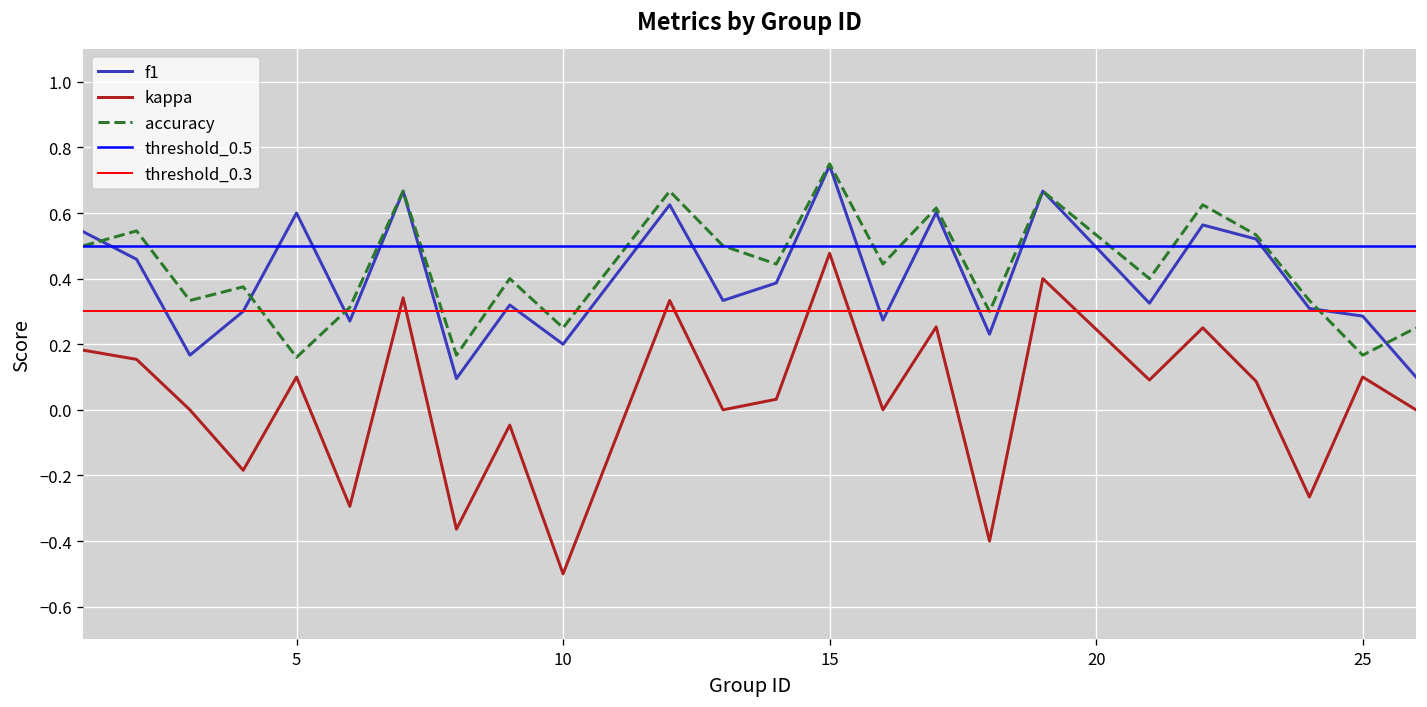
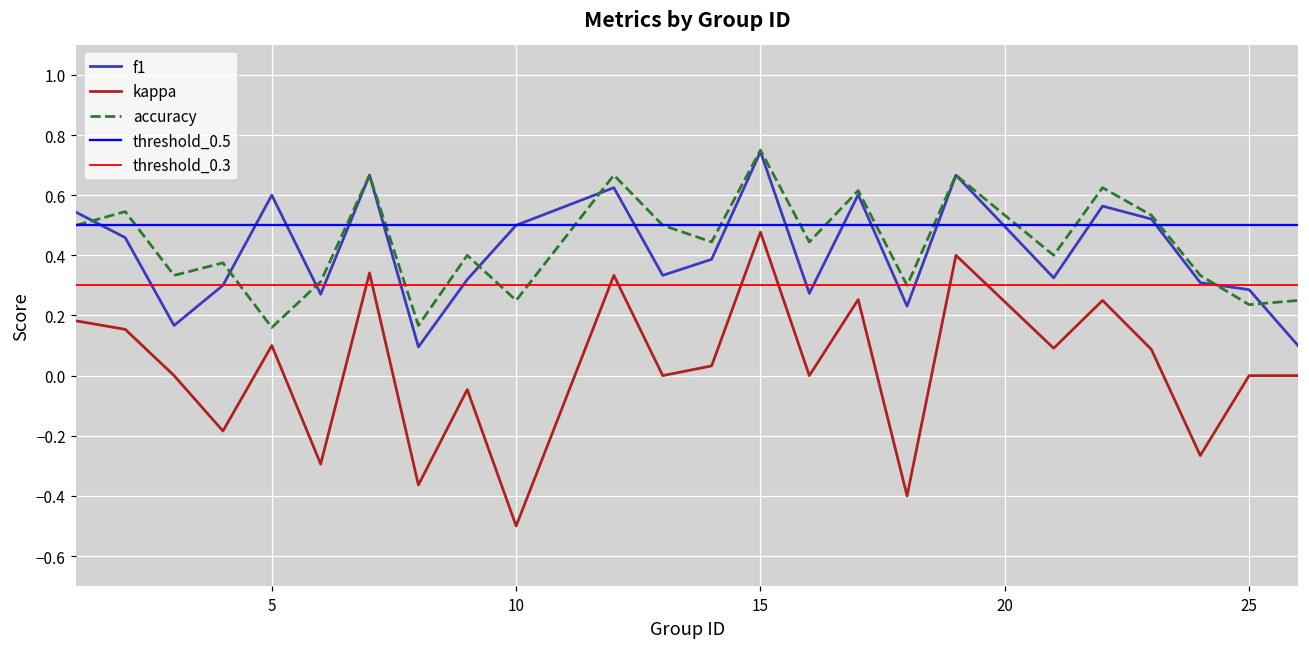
f1, 10: 0.2 -> 0.5
kappa, 25: 0.1 -> 0.0
accuracy, 25: 0.17 -> 0.24
